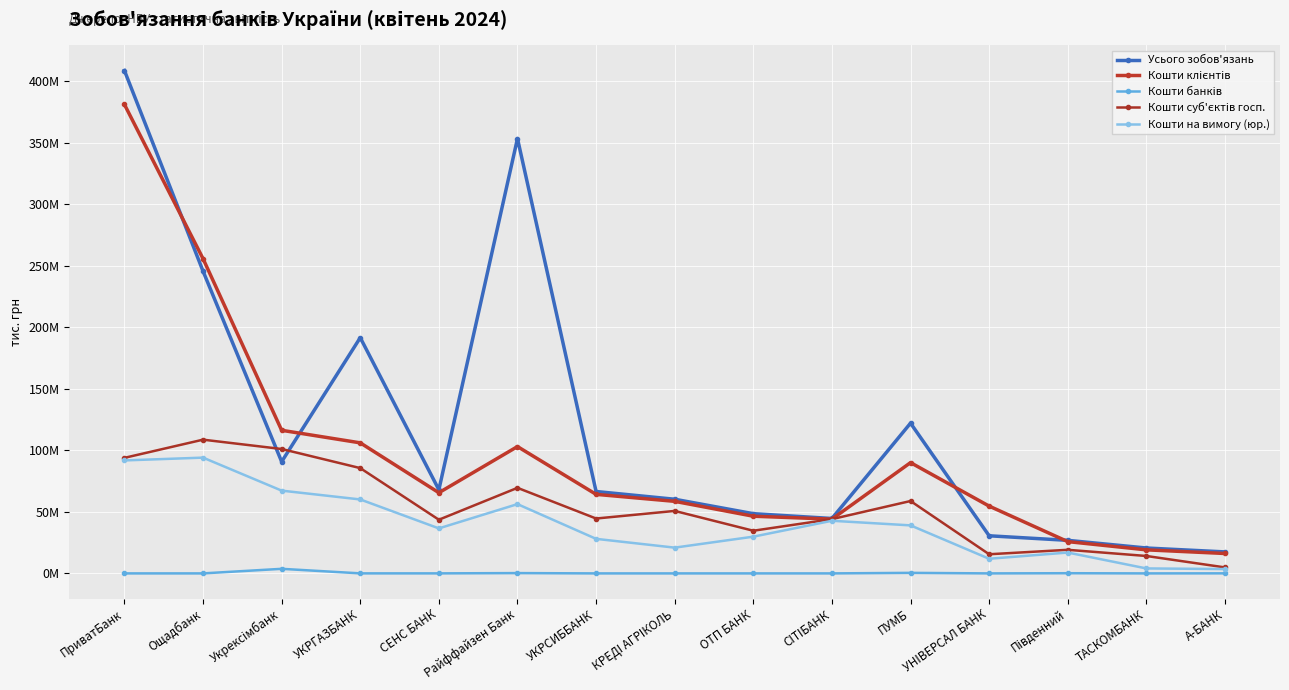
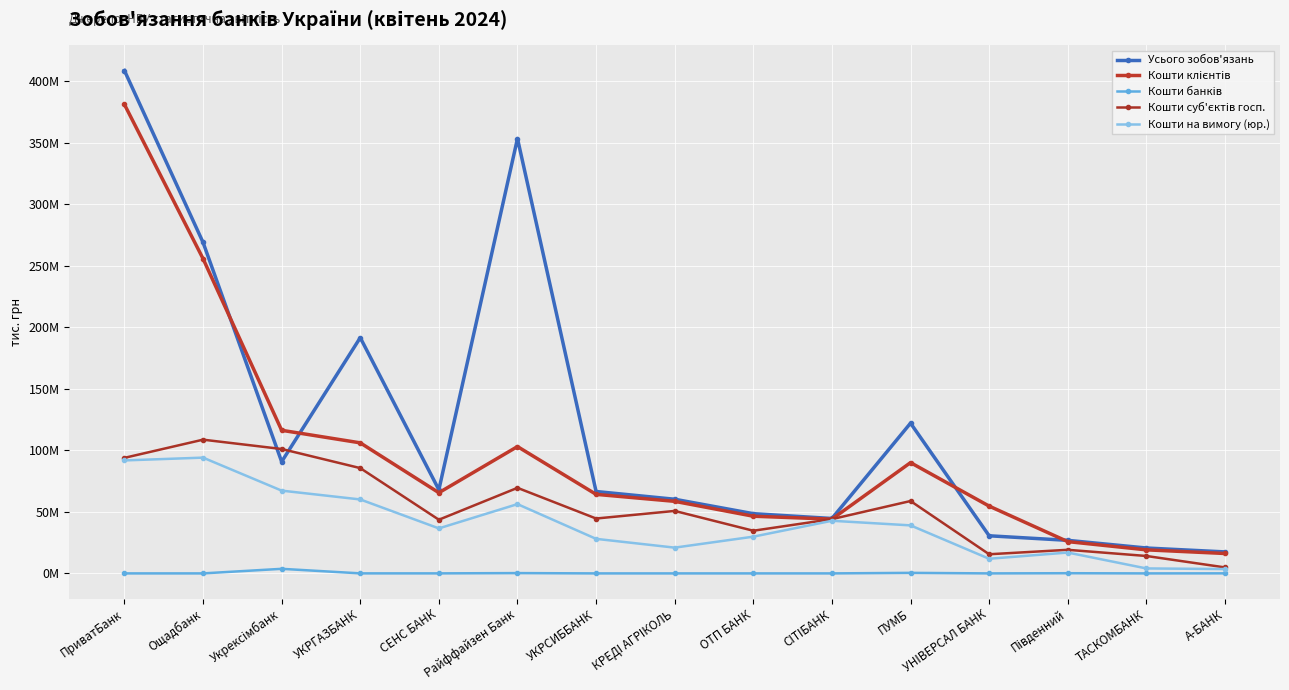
Усього зобов'язань, Ощадбанк: 246000000 -> 269000000
